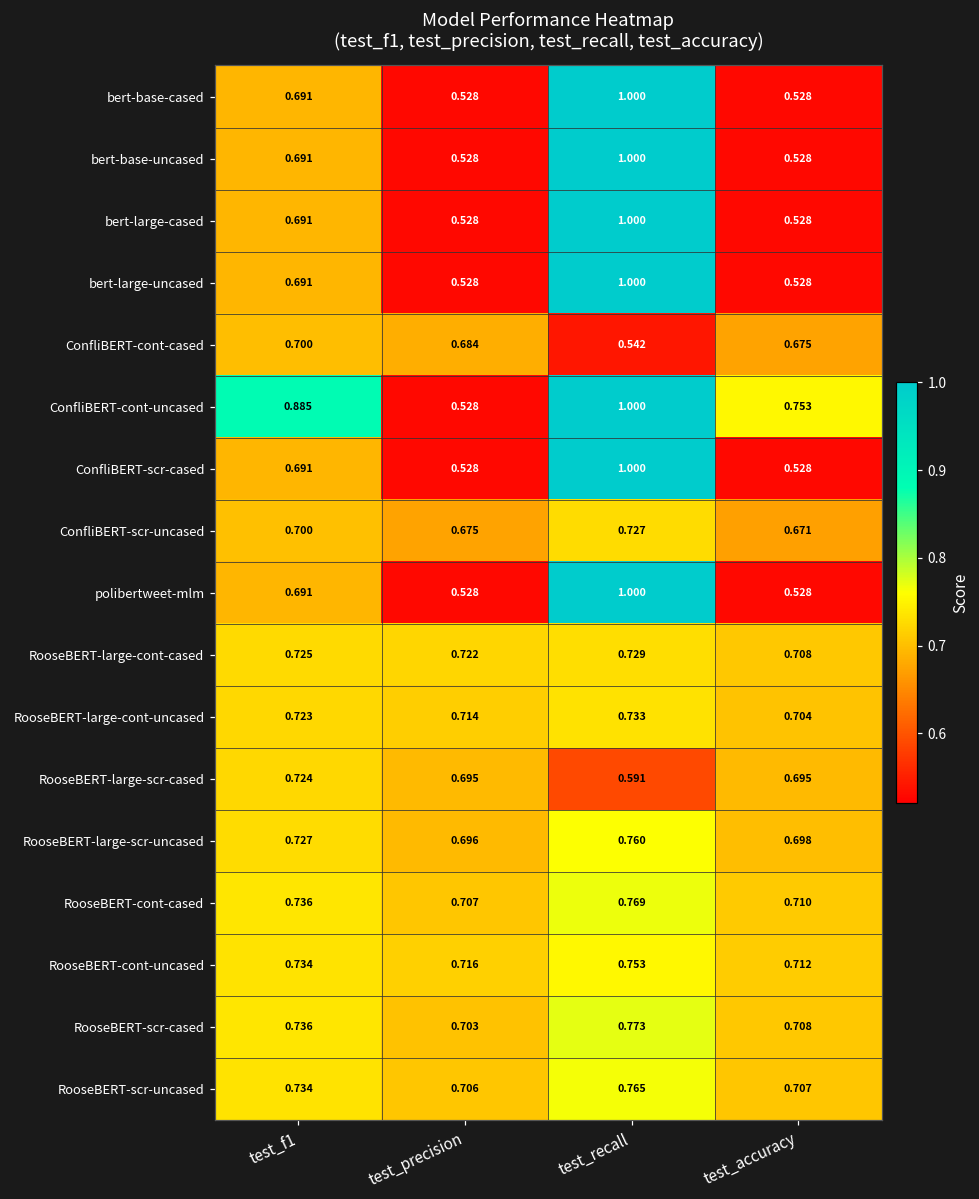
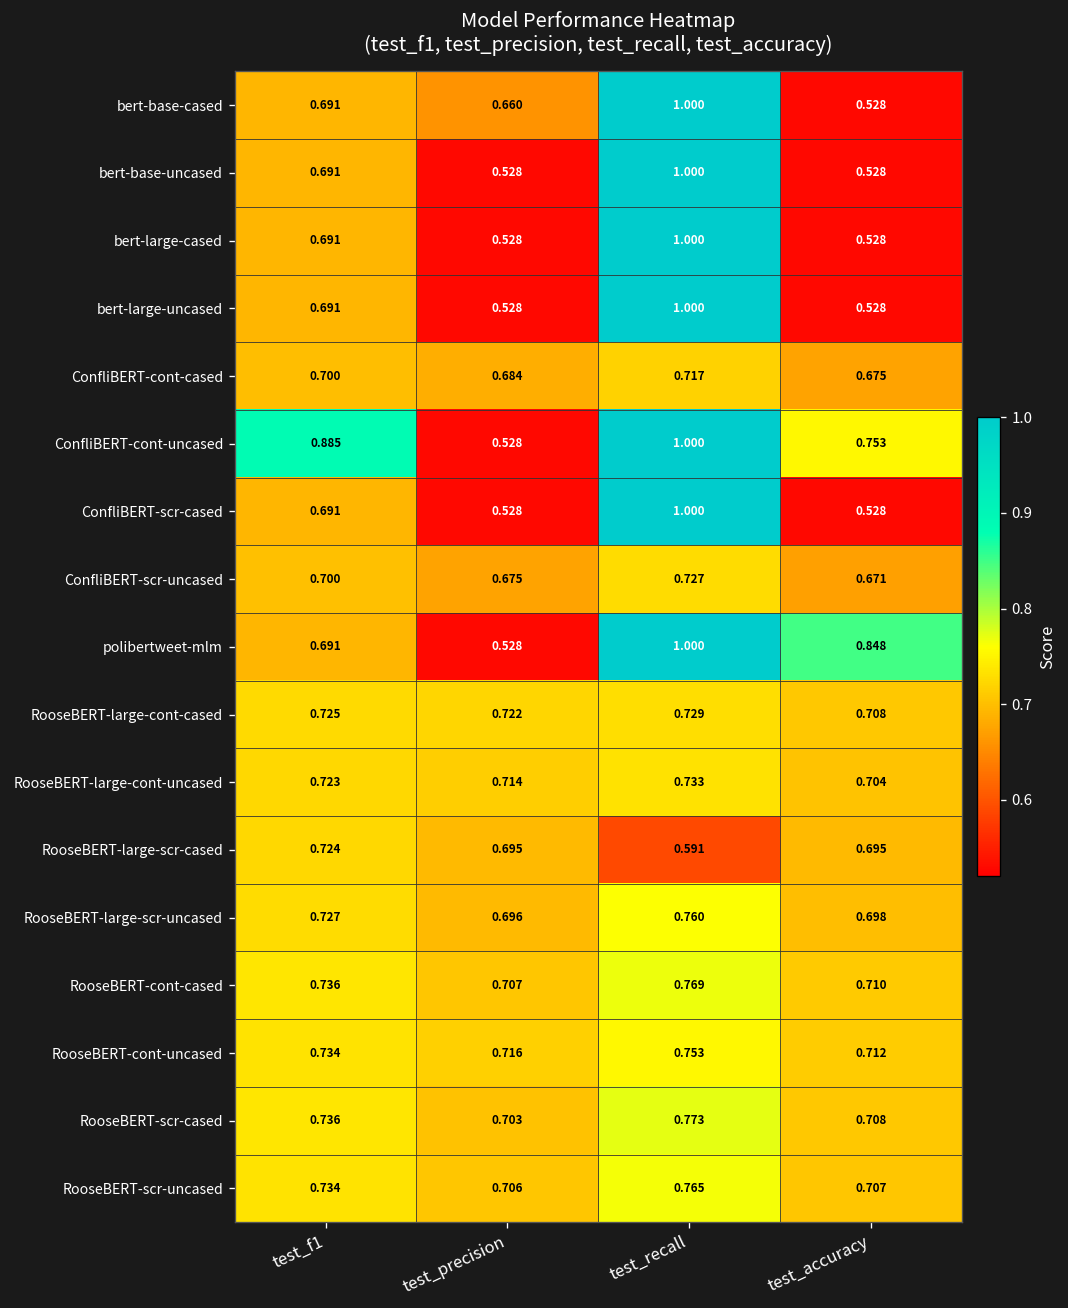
bert-base-cased, test_precision: 0.528 -> 0.660
ConfliBERT-cont-cased, test_recall: 0.542 -> 0.717
polibertweet-mlm, test_accuracy: 0.528 -> 0.848
